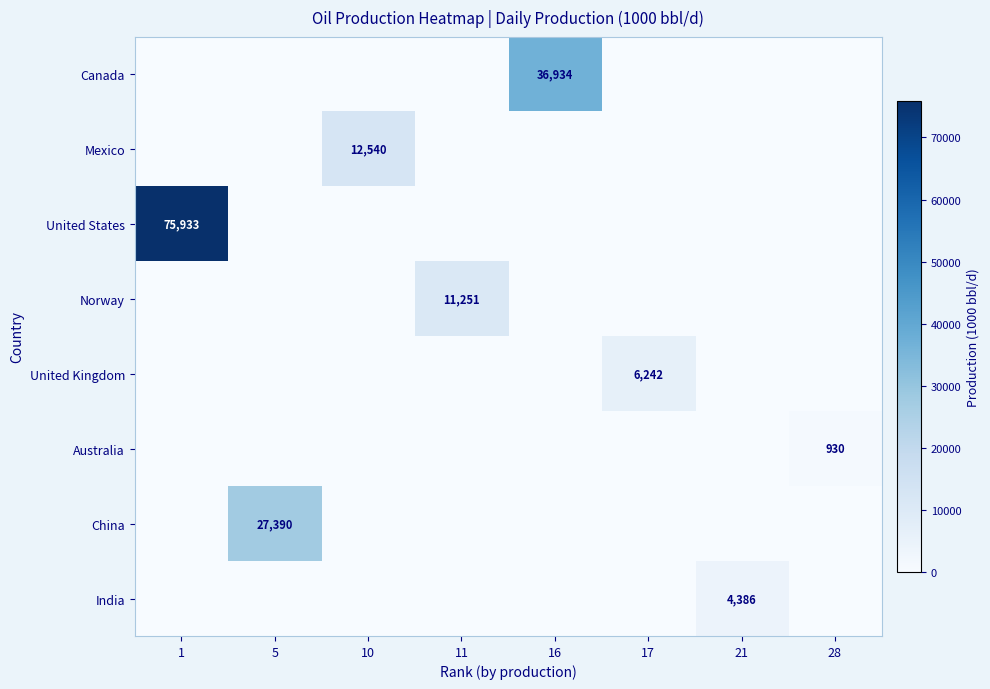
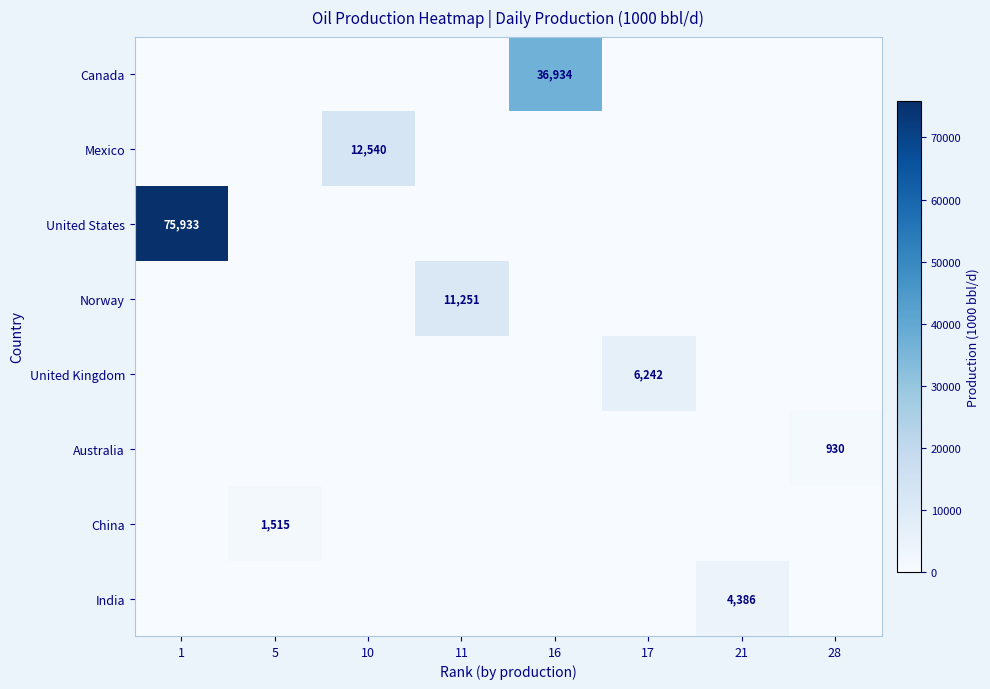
China, 5: 27,390 -> 1,515
